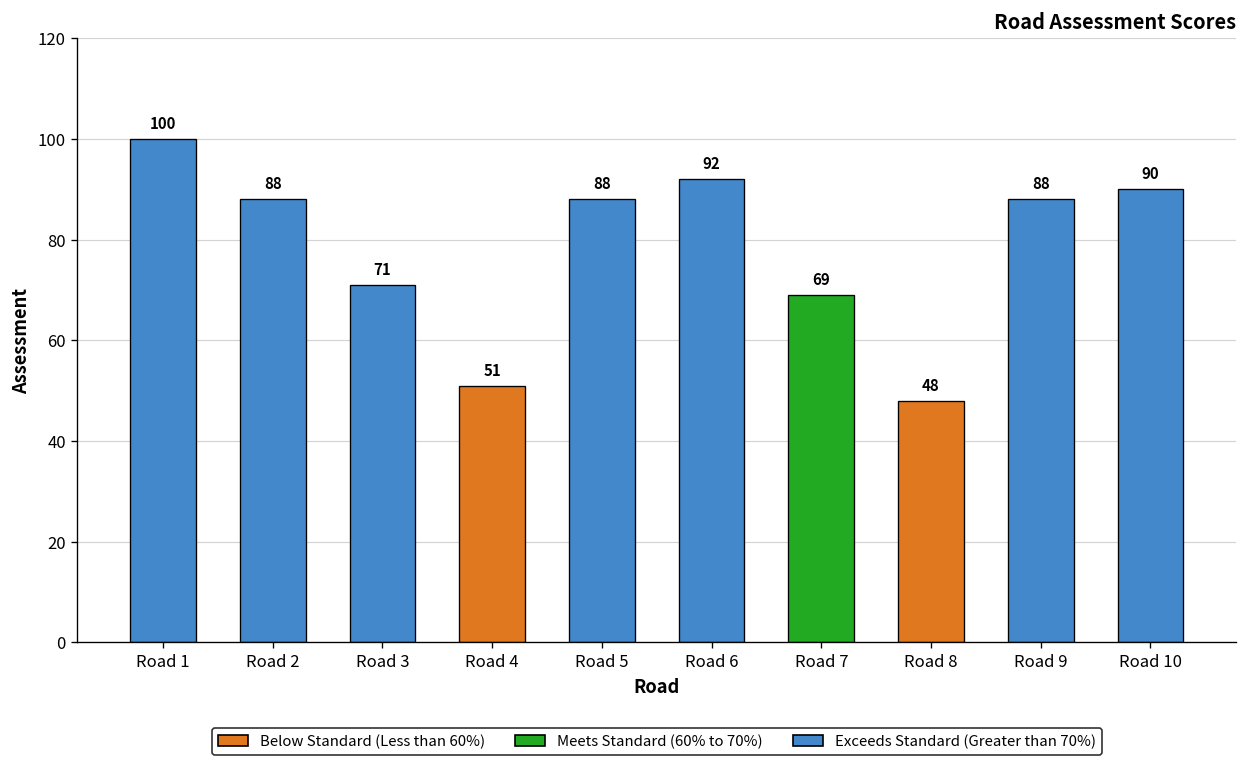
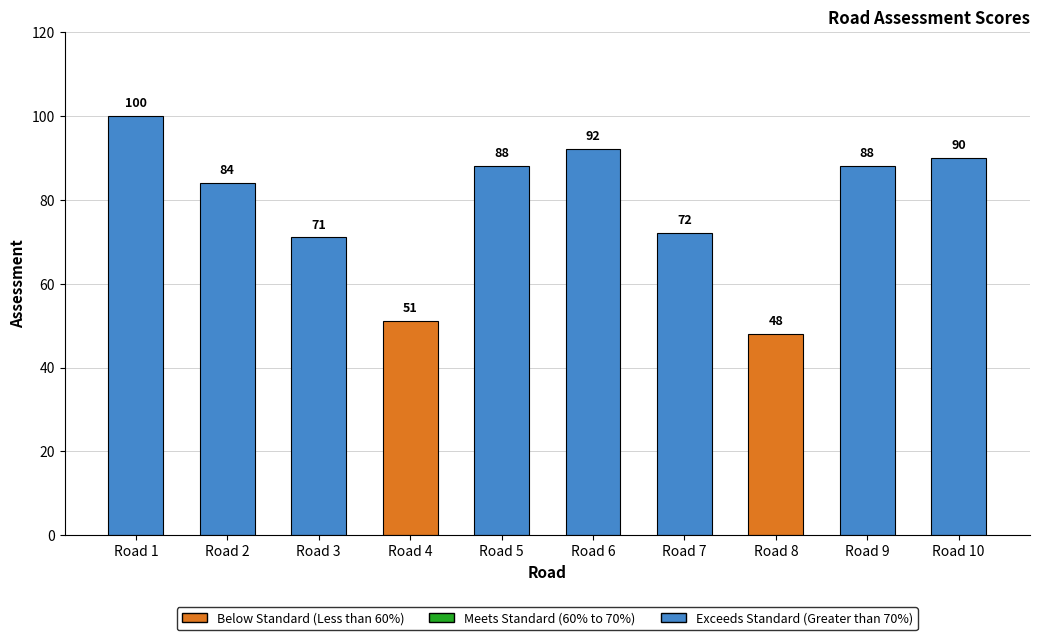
Road 2: 88 -> 84
Road 7: 69 -> 72
